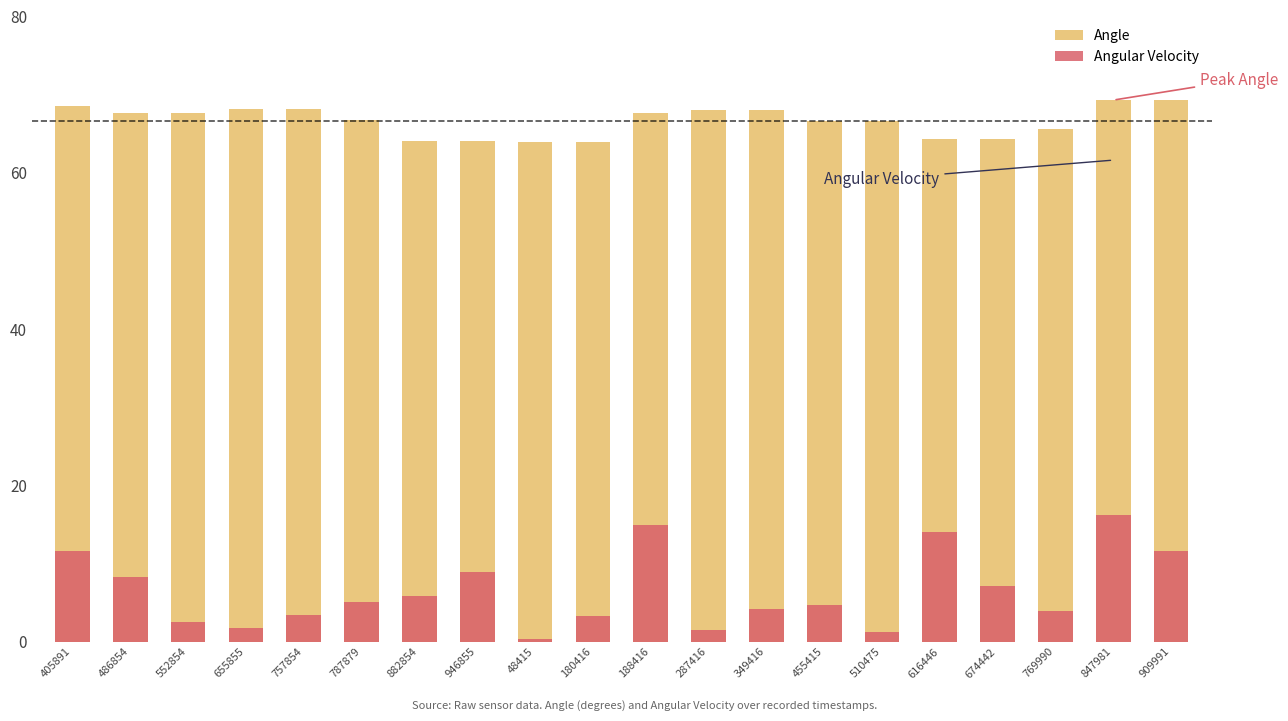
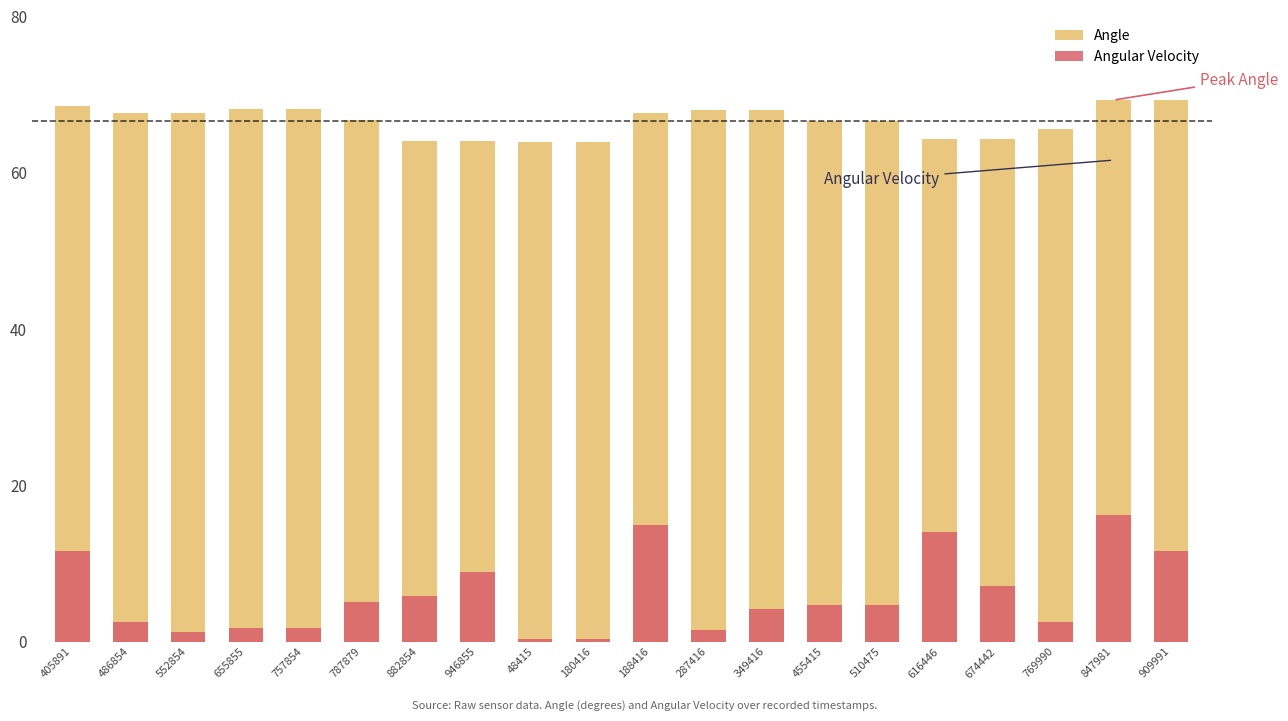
Angular Velocity, 486854: 8 -> 2
Angular Velocity, 552854: 2 -> 1
Angular Velocity, 757854: 3 -> 2
Angular Velocity, 180416: 3 -> 0
Angular Velocity, 510475: 1 -> 5
Angular Velocity, 769990: 4 -> 2
